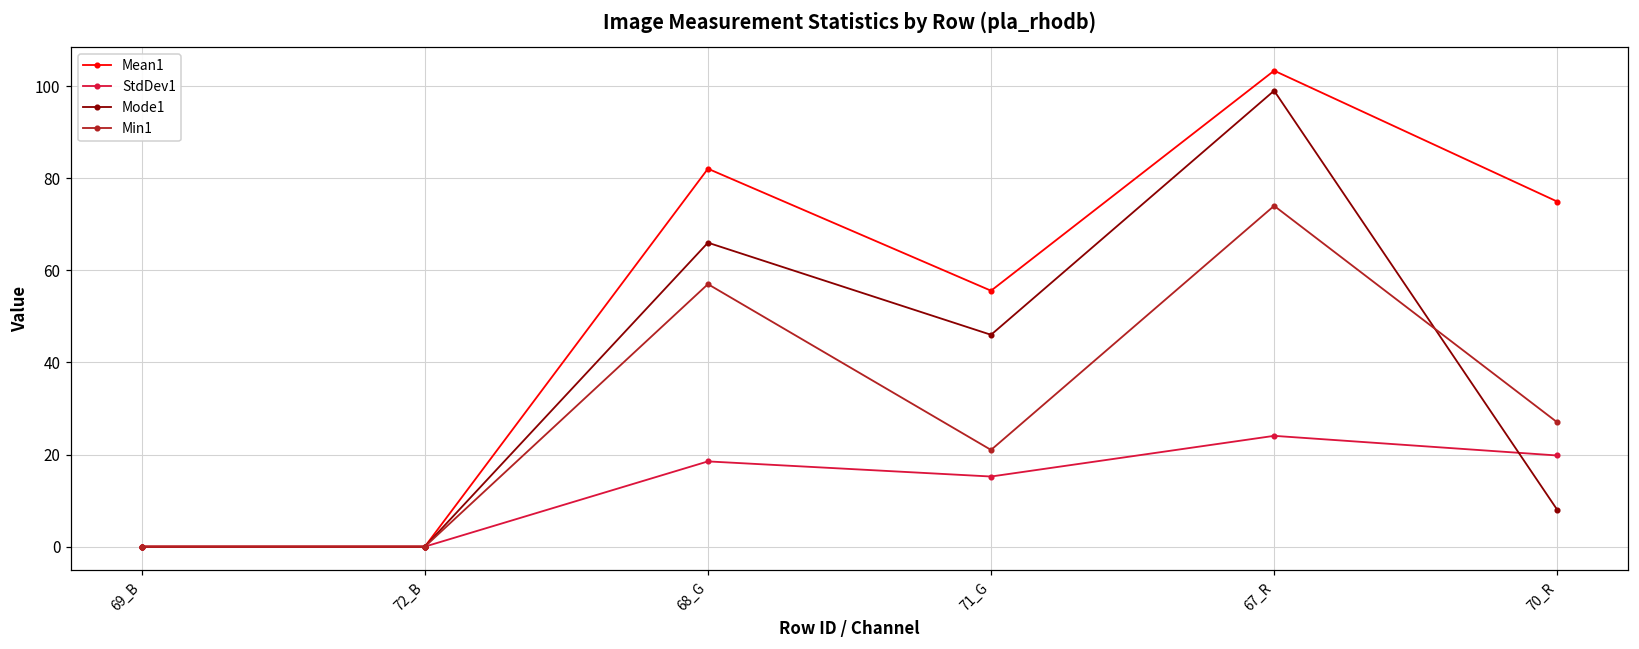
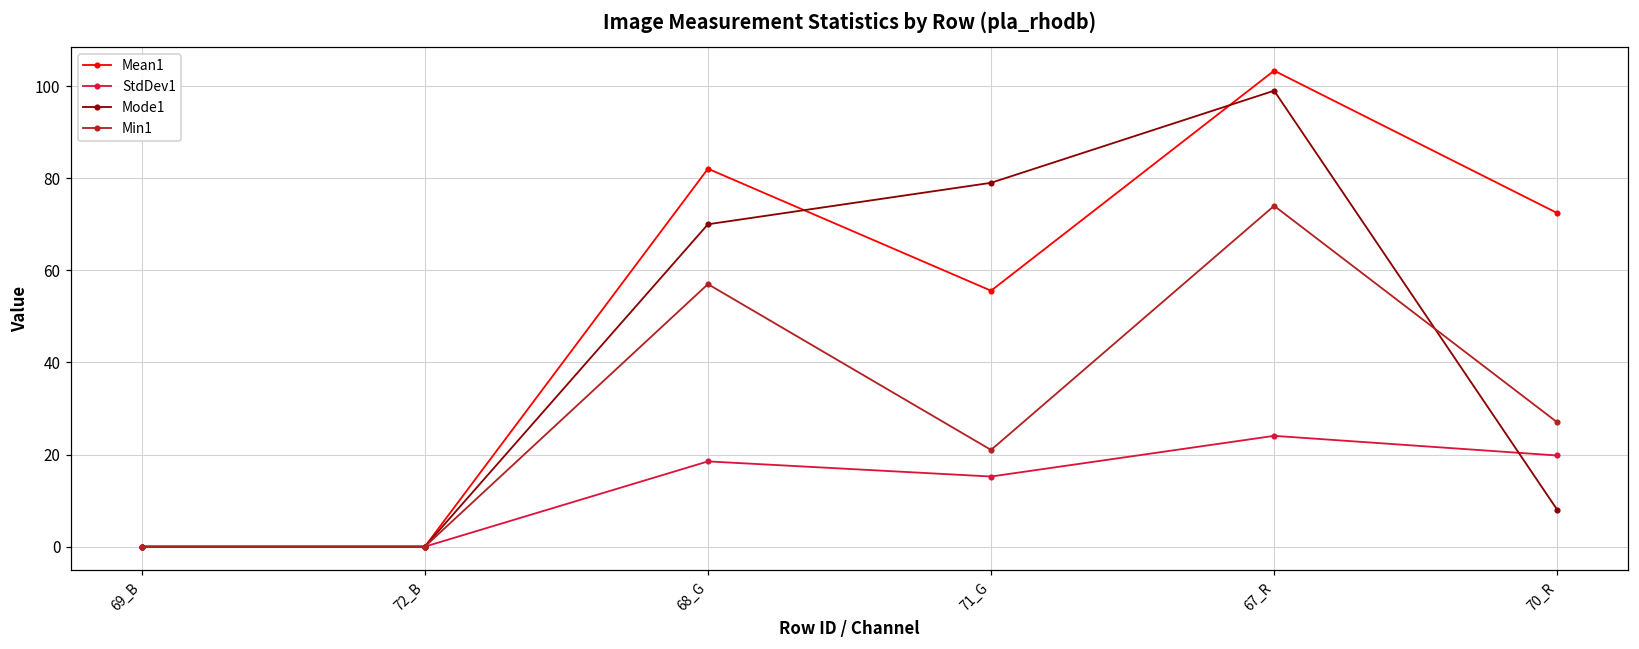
Mode1, 68_G: 66 -> 70
Mode1, 71_G: 46 -> 79
Mean1, 70_R: 75 -> 72
